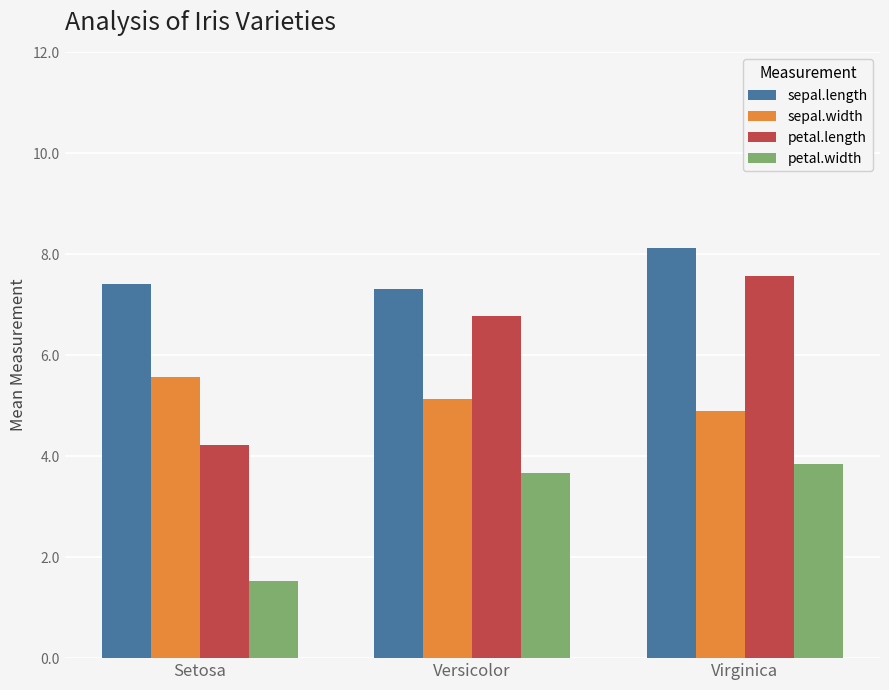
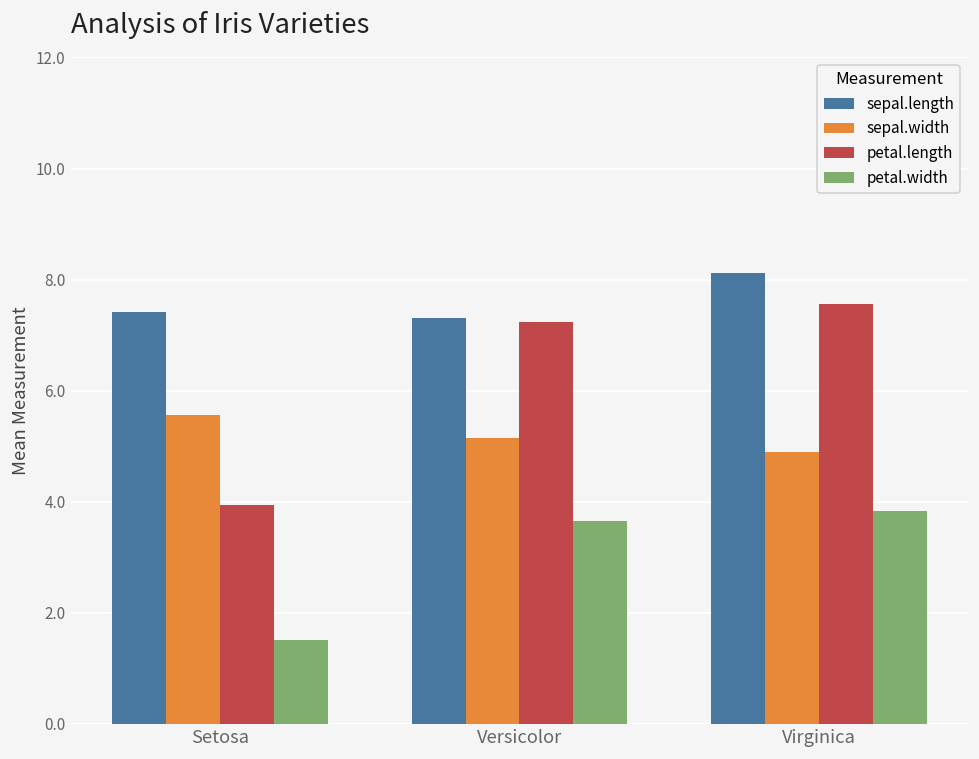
petal.length, Setosa: 4.2 -> 3.9
petal.length, Versicolor: 6.8 -> 7.2
